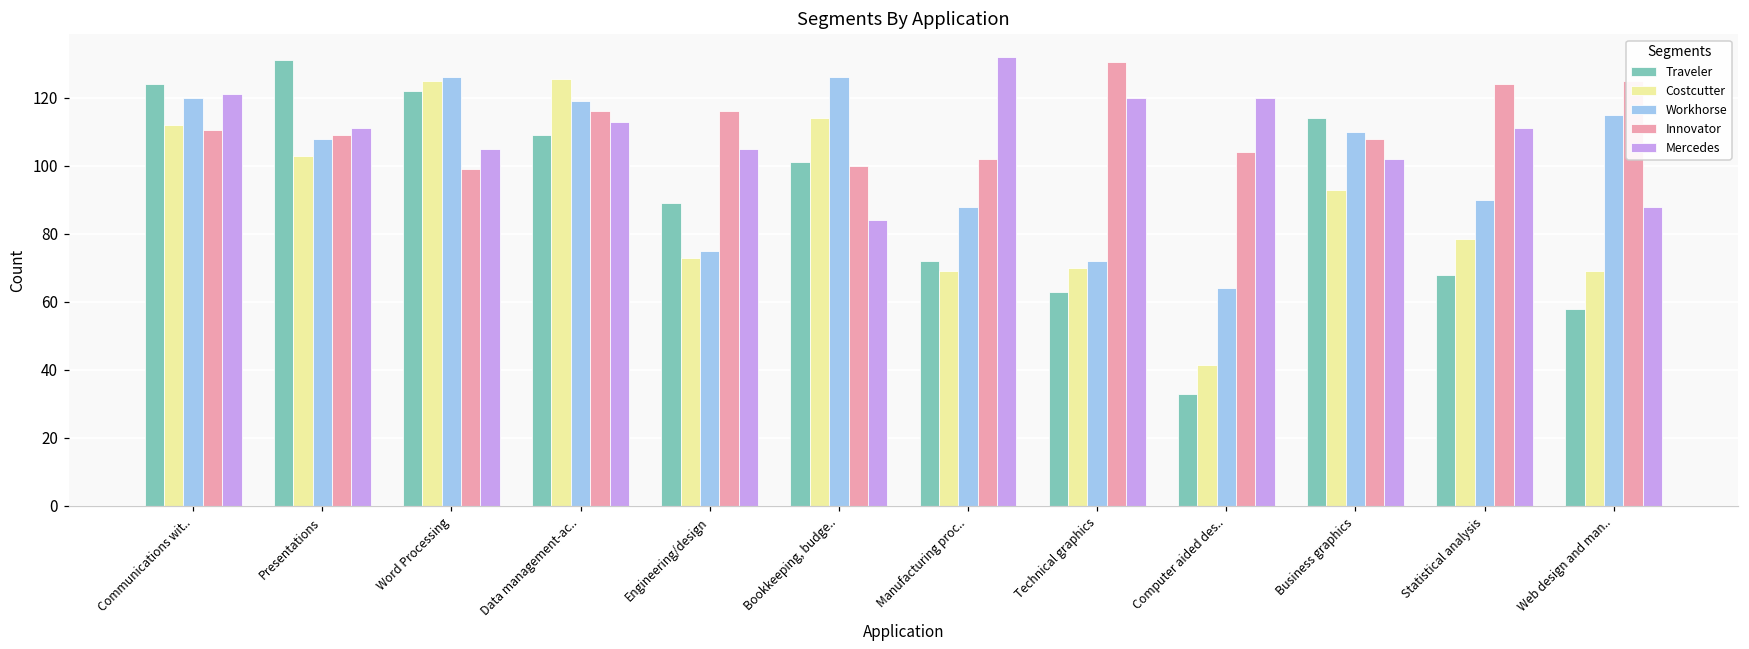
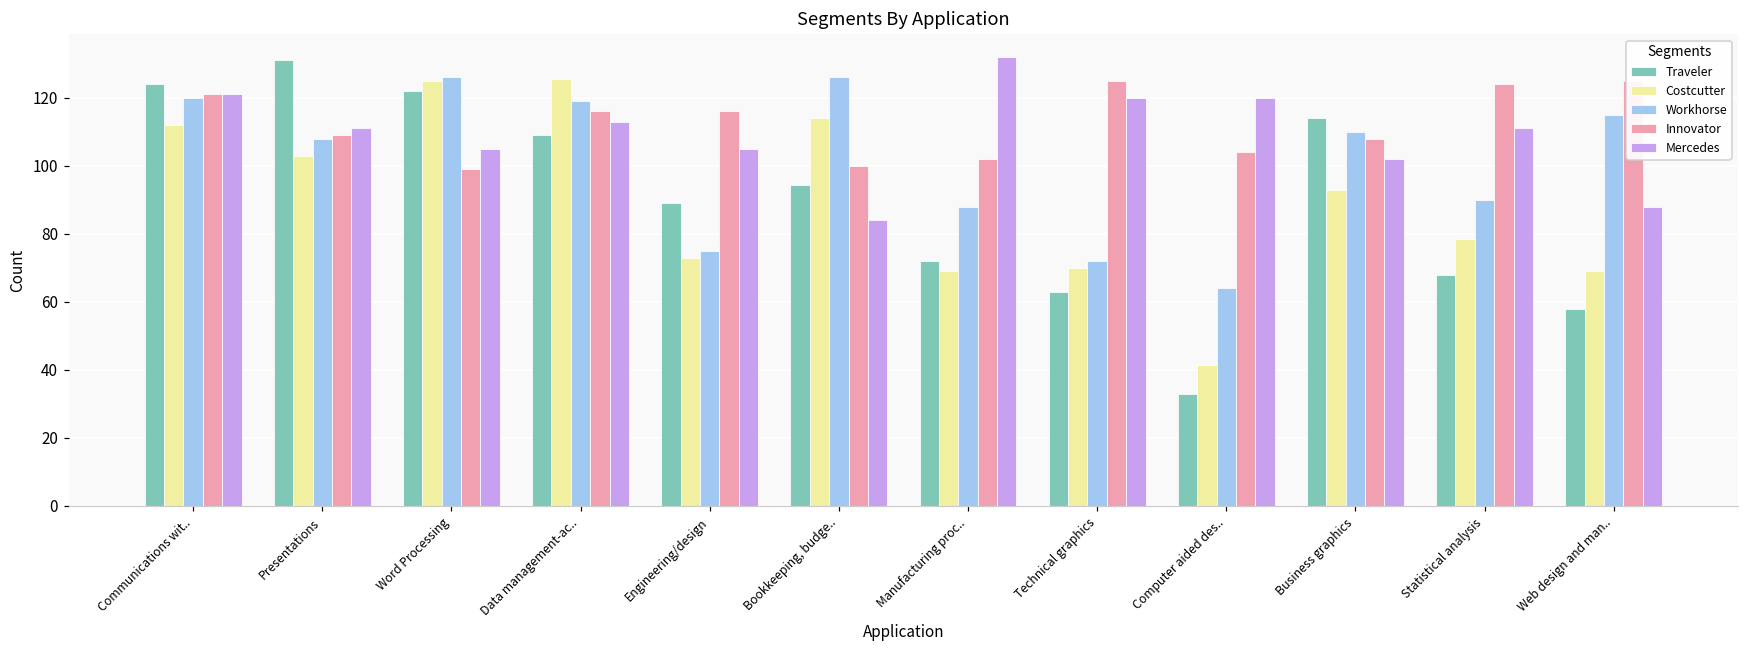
Innovator, Communications wit..: 110 -> 121
Traveler, Bookkeeping, budge..: 101 -> 94
Innovator, Technical graphics: 131 -> 125
